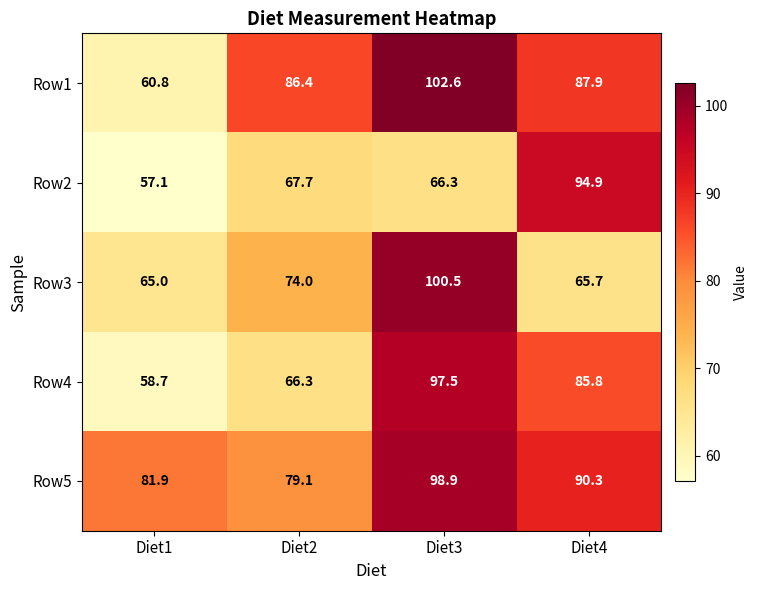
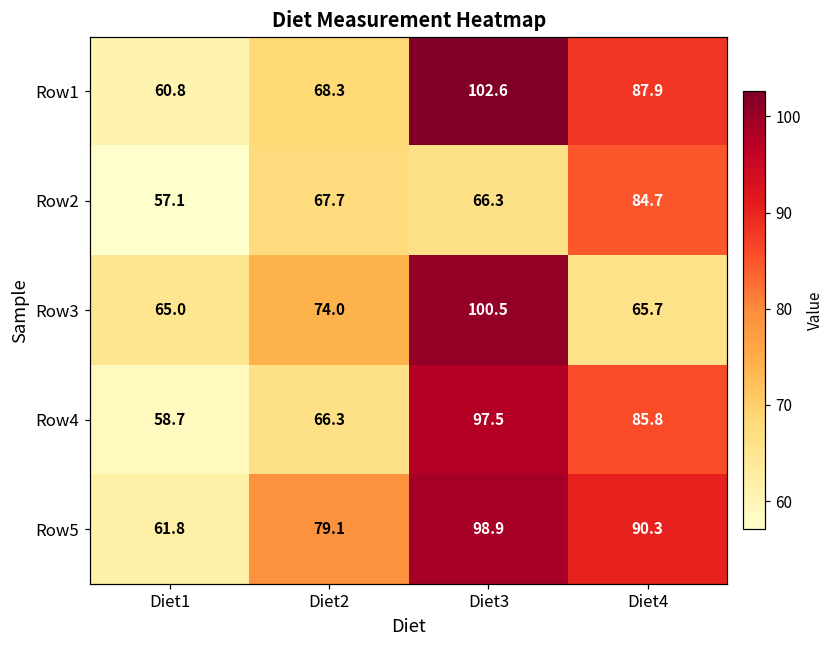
Row1, Diet2: 86.4 -> 68.3
Row2, Diet4: 94.9 -> 84.7
Row5, Diet1: 81.9 -> 61.8
